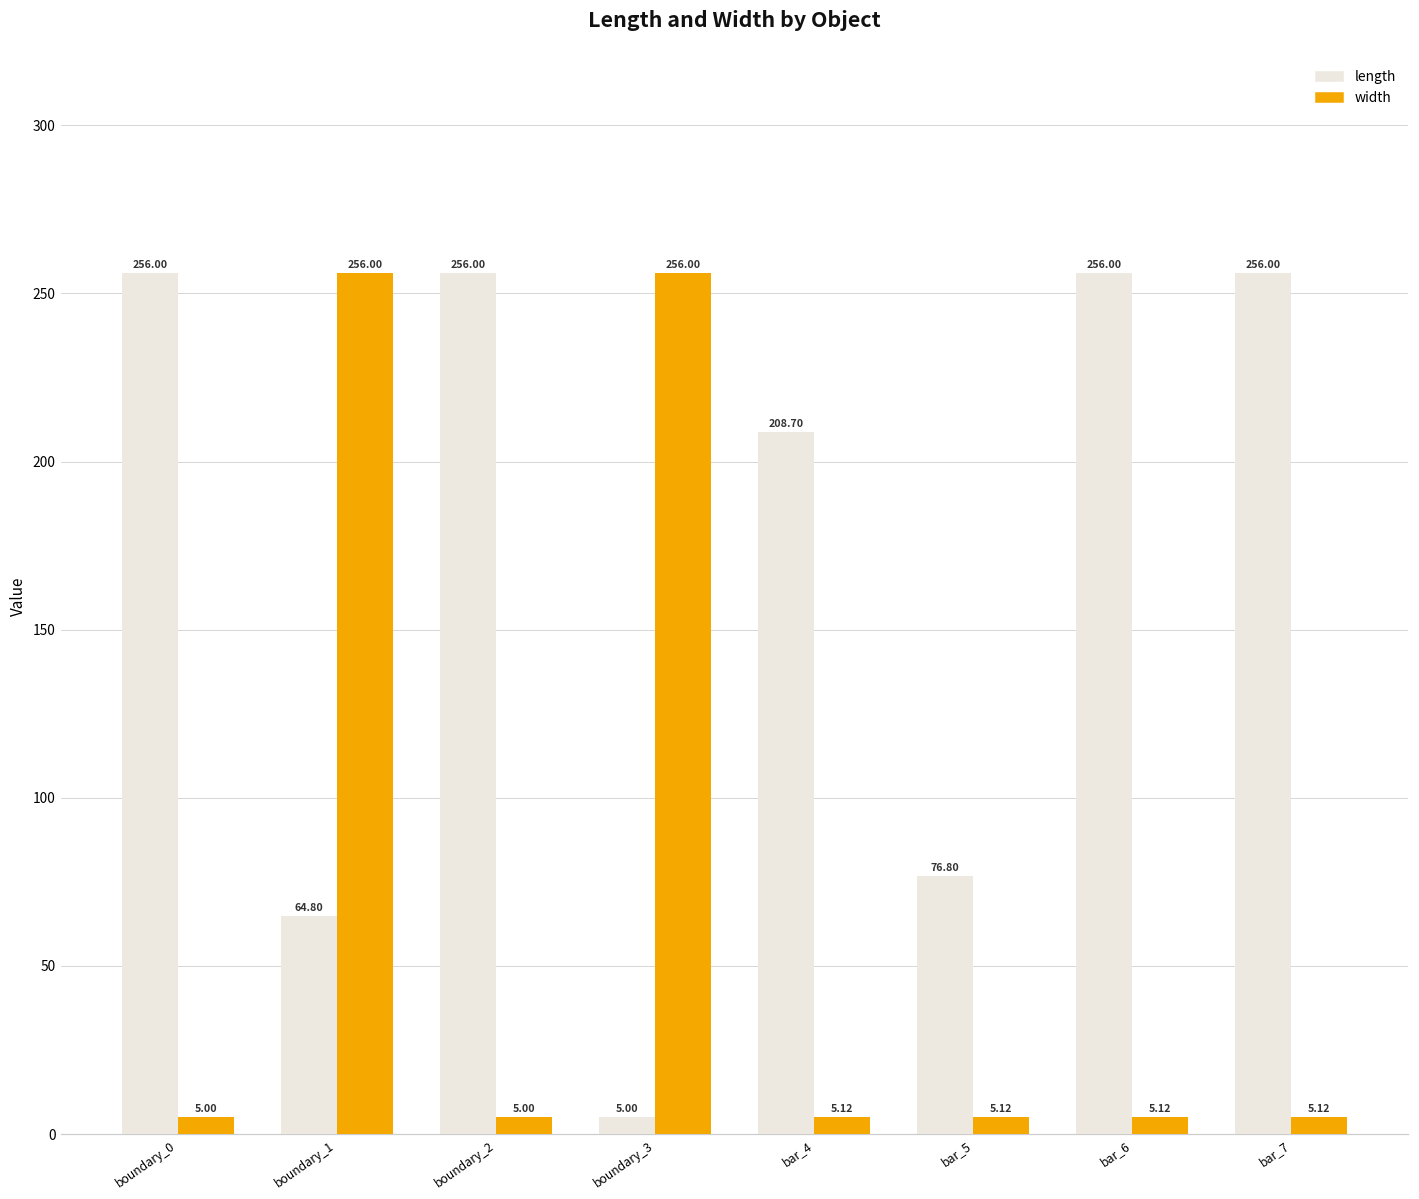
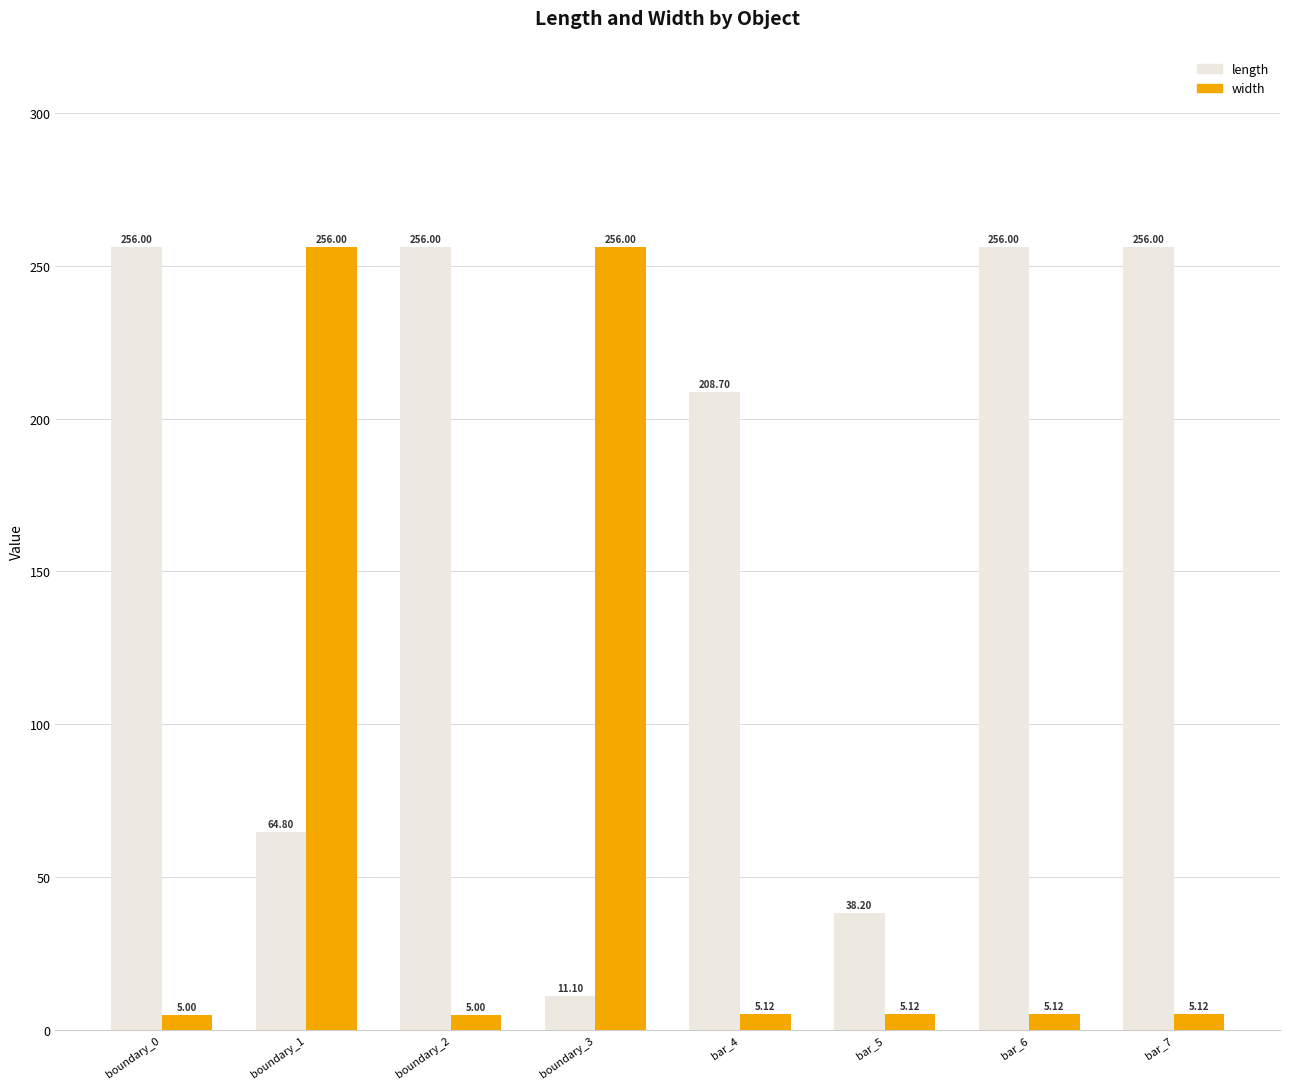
length, boundary_3: 5.00 -> 11.10
length, bar_5: 76.80 -> 38.20
